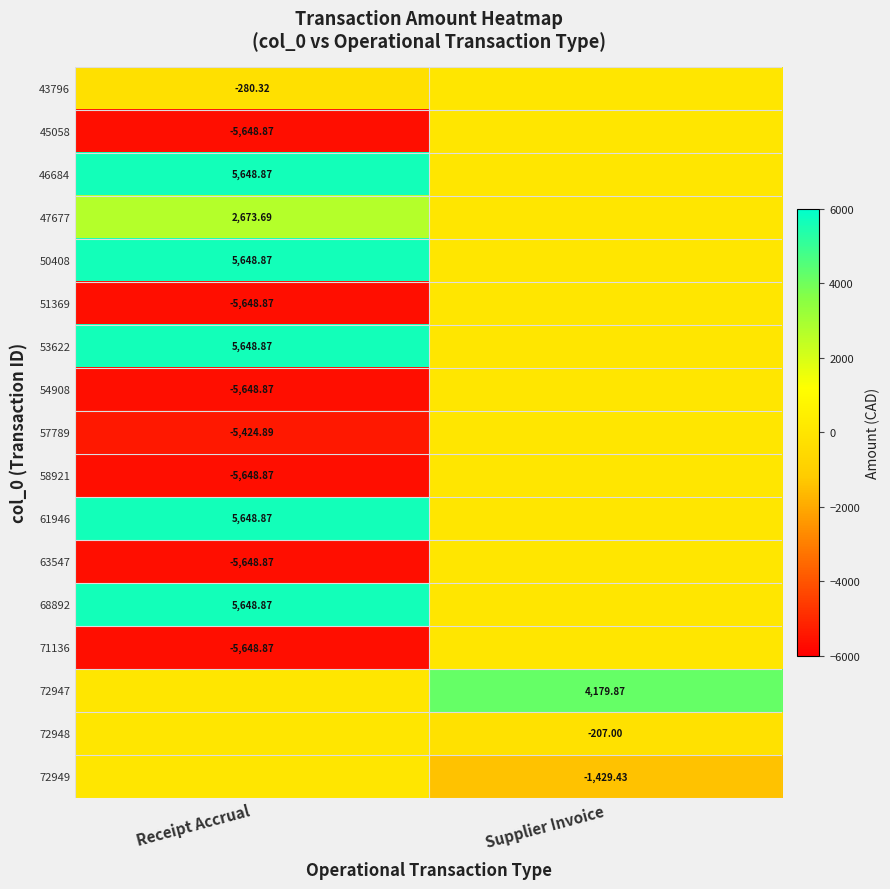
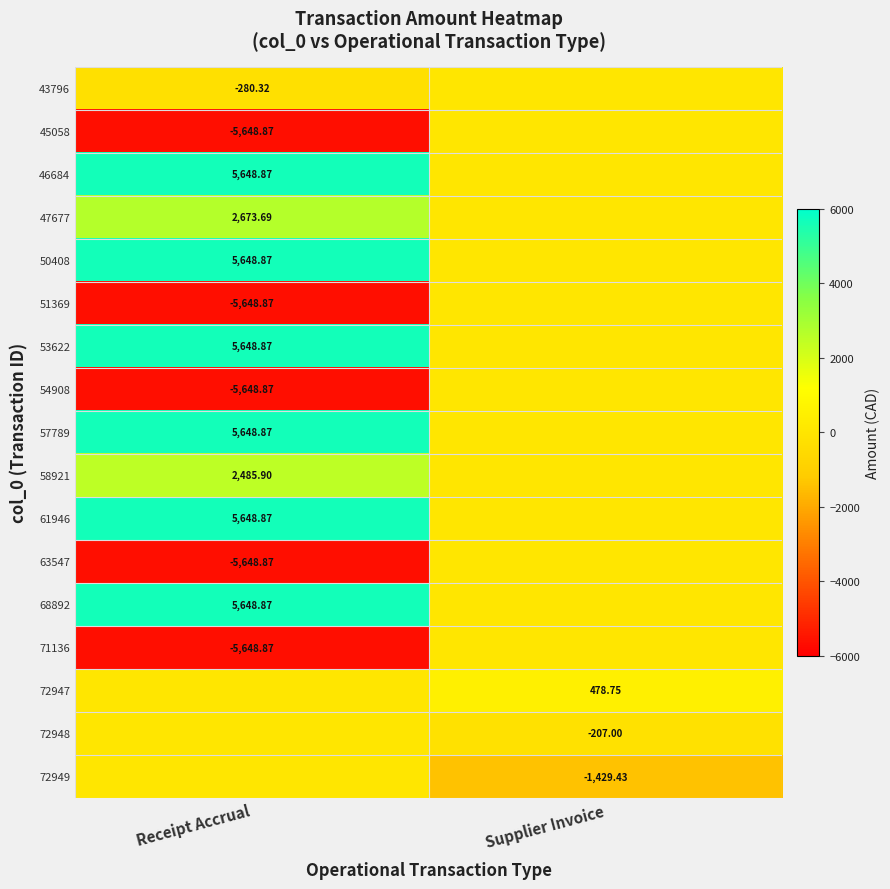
57789, Receipt Accrual: -5,424.89 -> 5,648.87
58921, Receipt Accrual: -5,648.87 -> 2,485.90
72947, Supplier Invoice: 4,179.87 -> 478.75
